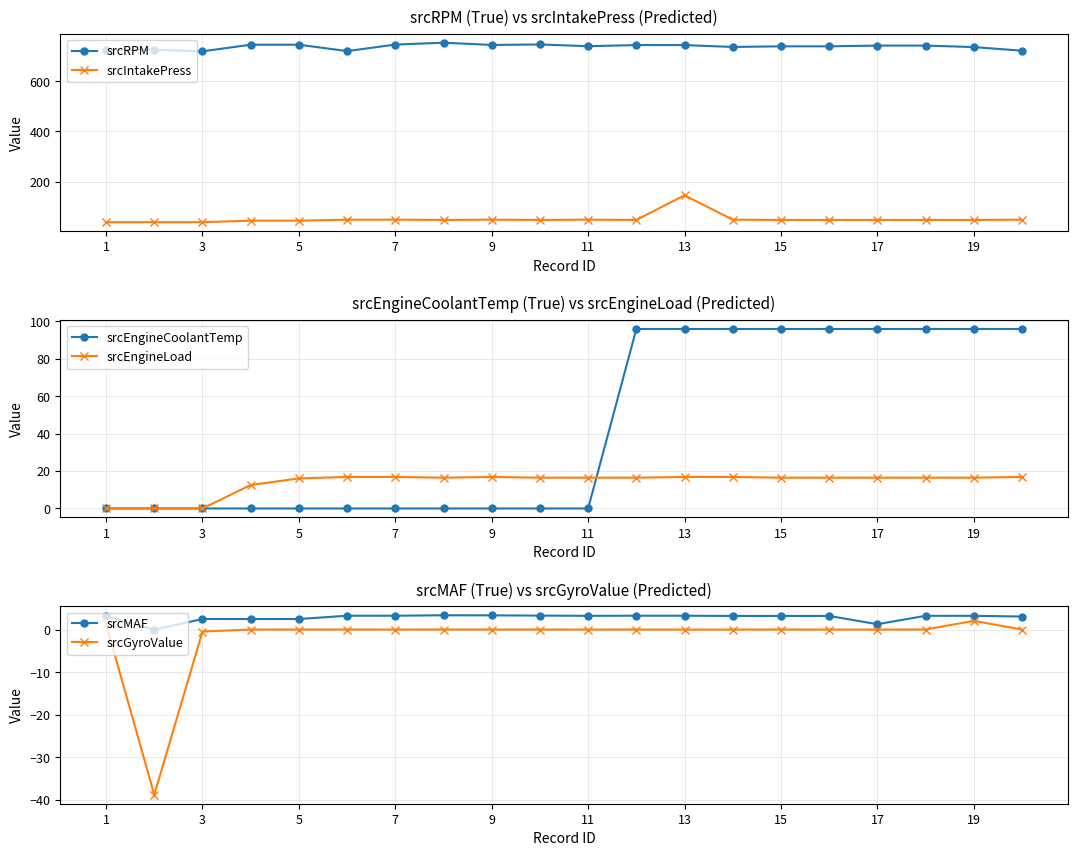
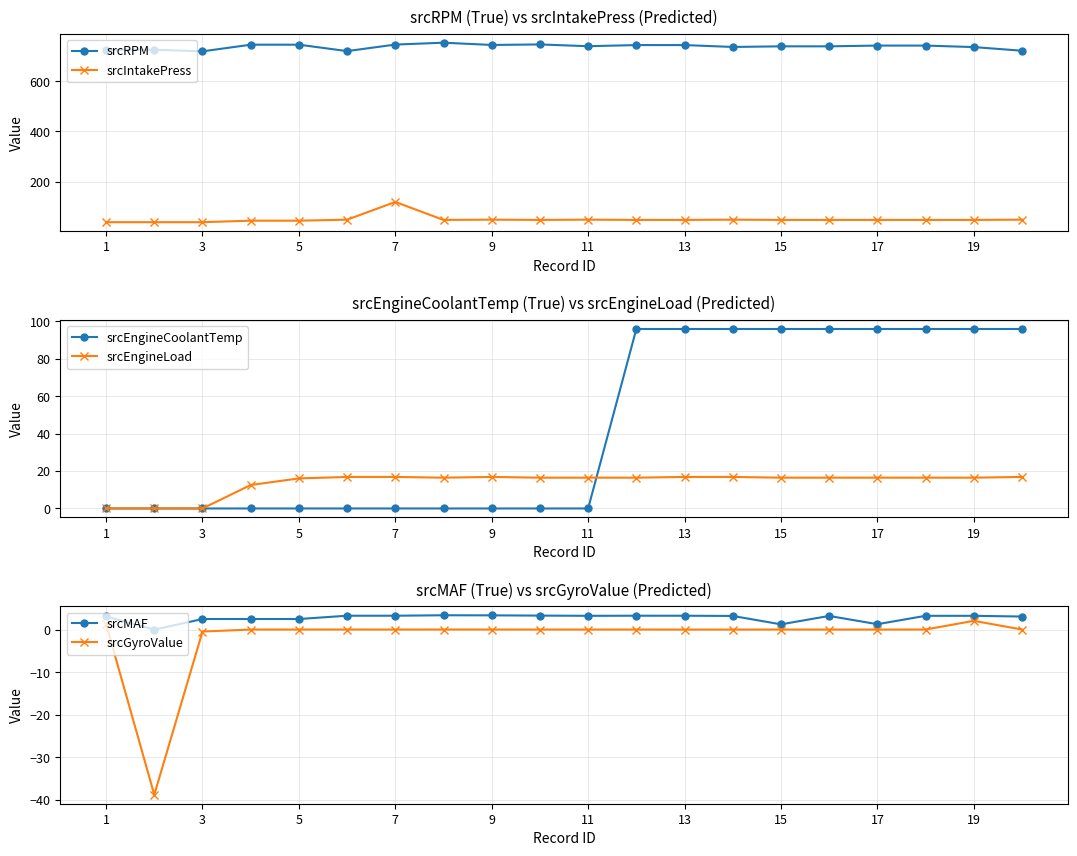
srcRPM (True) vs srcIntakePress (Predicted), srcIntakePress, 7: 50 -> 120
srcRPM (True) vs srcIntakePress (Predicted), srcIntakePress, 13: 150 -> 50
srcMAF (True) vs srcGyroValue (Predicted), srcMAF, 15: 3 -> 1
